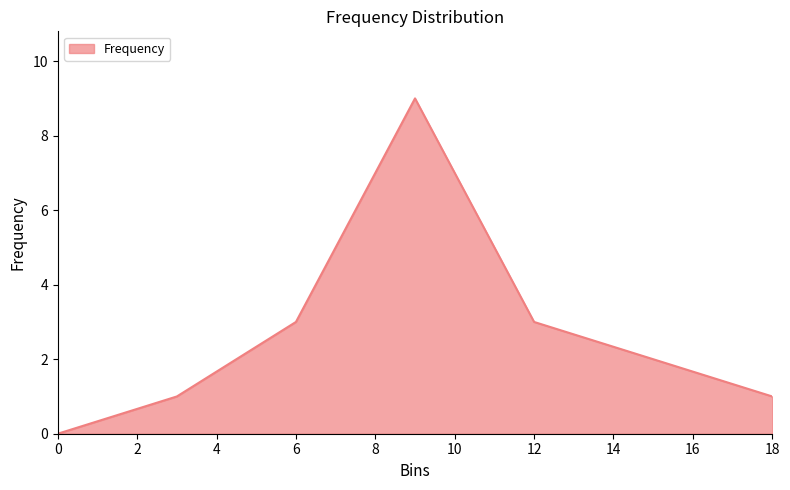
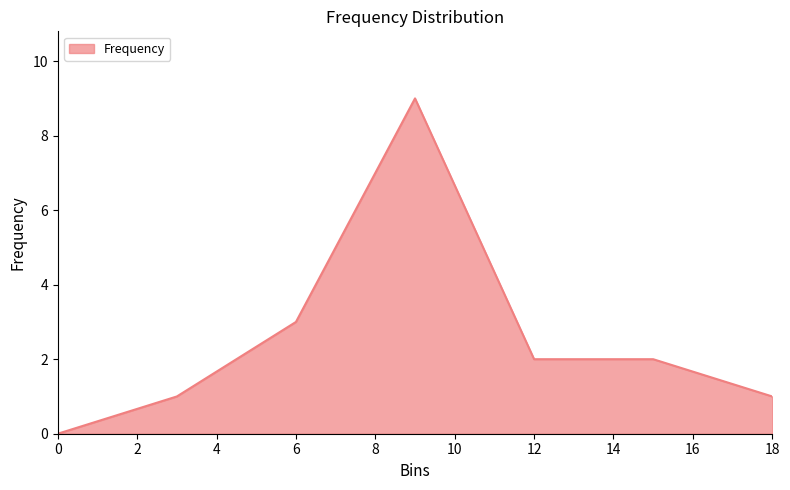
12: 3 -> 2
